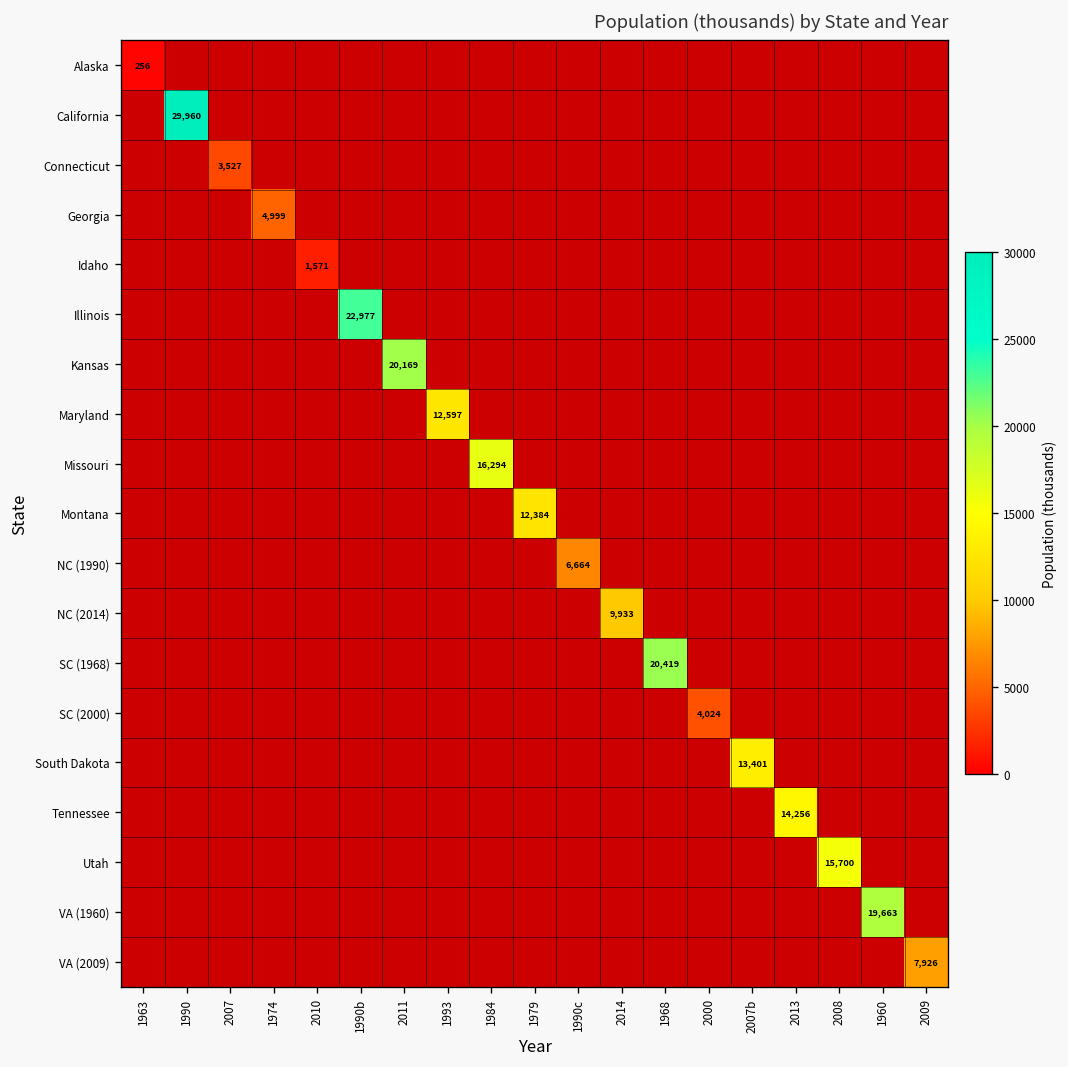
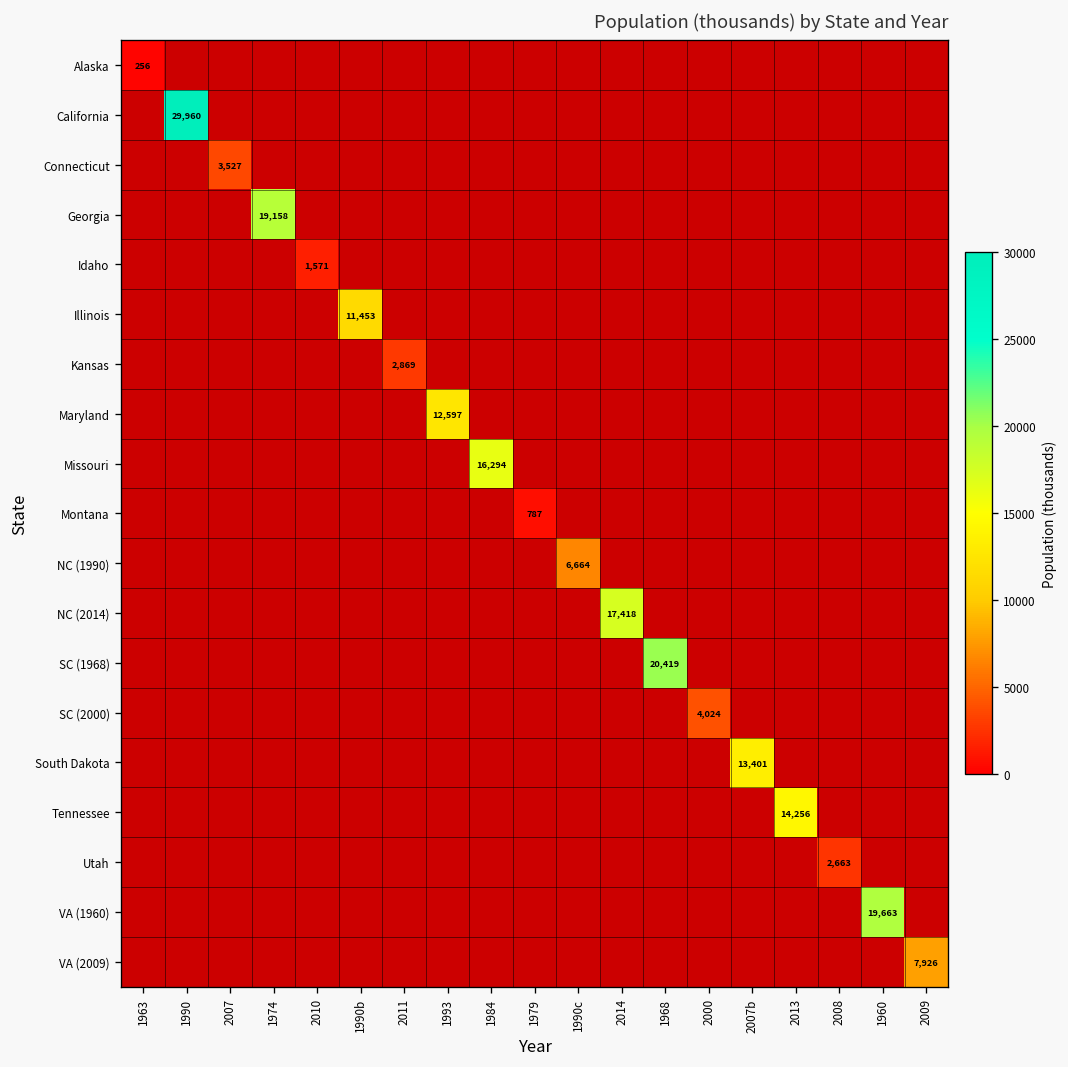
Georgia, 1974: 4,999 -> 19,158
Illinois, 1990b: 22,977 -> 11,453
Kansas, 2011: 20,169 -> 2,869
Montana, 1979: 12,384 -> 787
NC (2014), 2014: 9,933 -> 17,418
Utah, 2008: 15,700 -> 2,663
